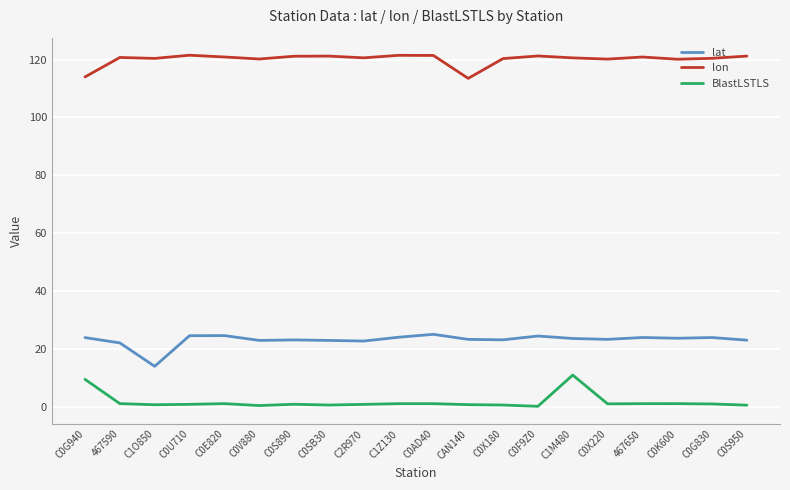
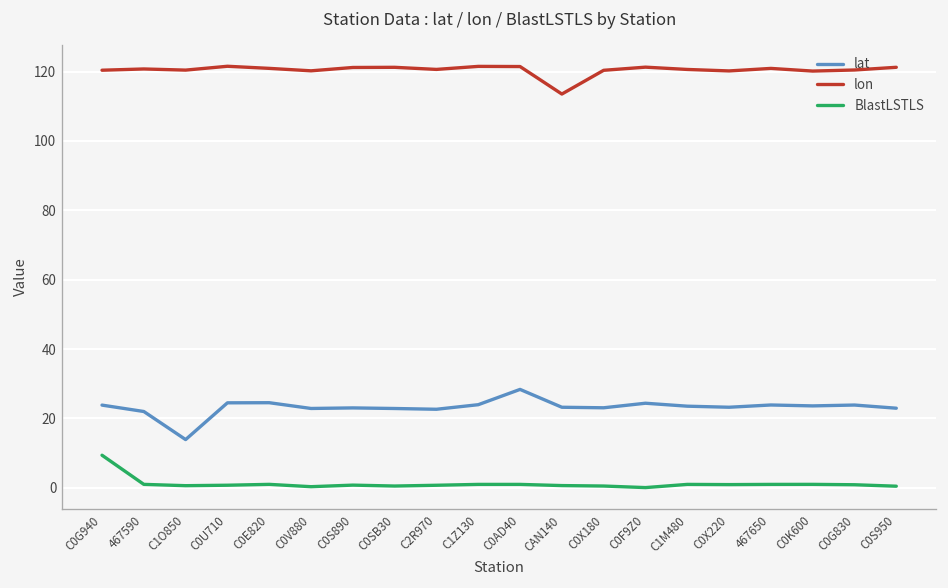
lon, C0G940: 114 -> 120
lat, C0AD40: 25 -> 28
BlastLSTLS, C1M480: 11 -> 1
